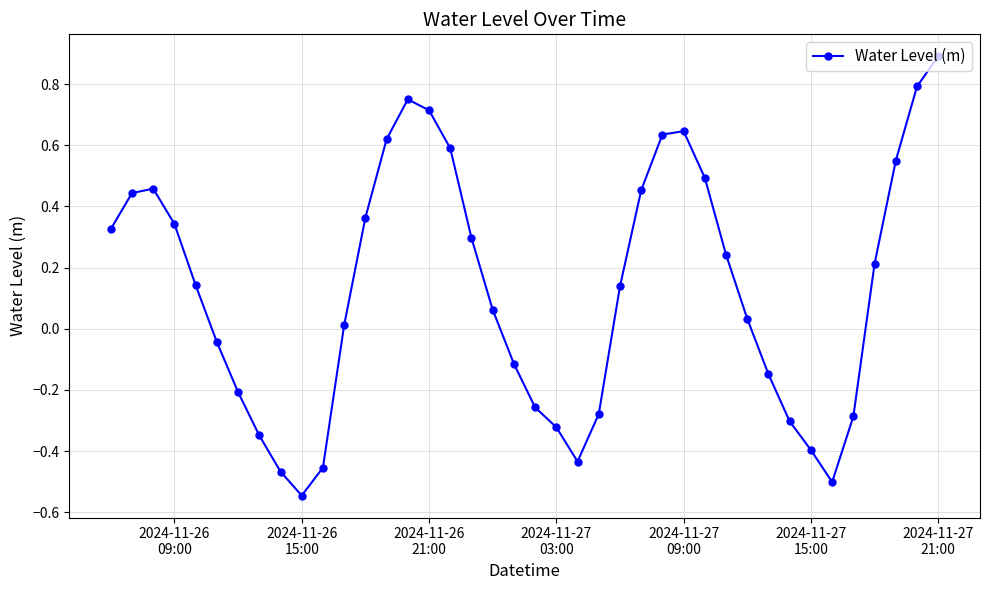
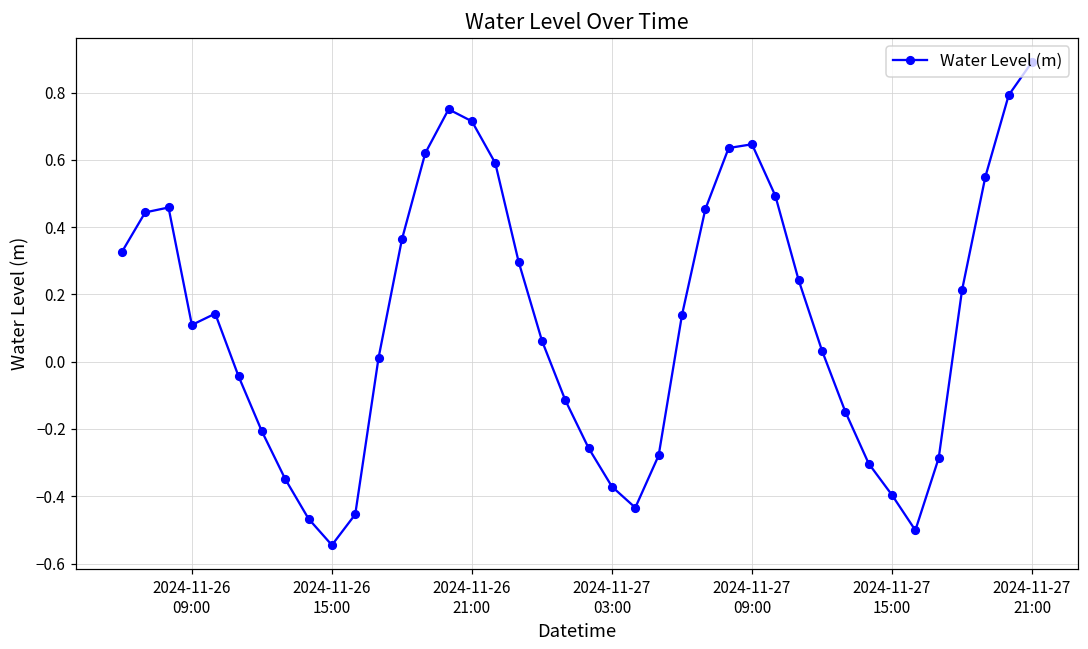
2024-11-26 09:00: 0.34 -> 0.11
2024-11-27 03:00: -0.32 -> -0.37
